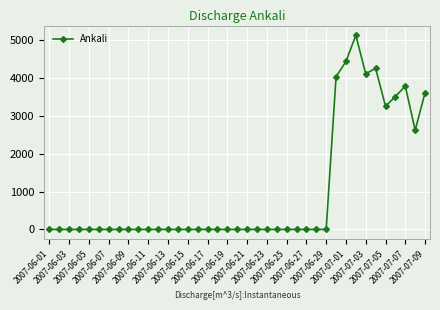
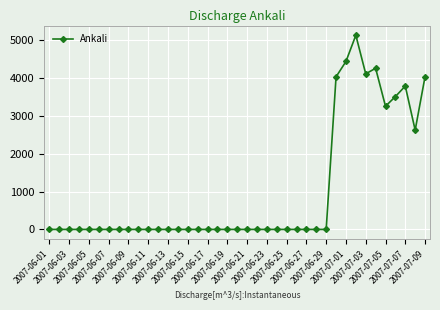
2007-07-09: 3600 -> 4000
